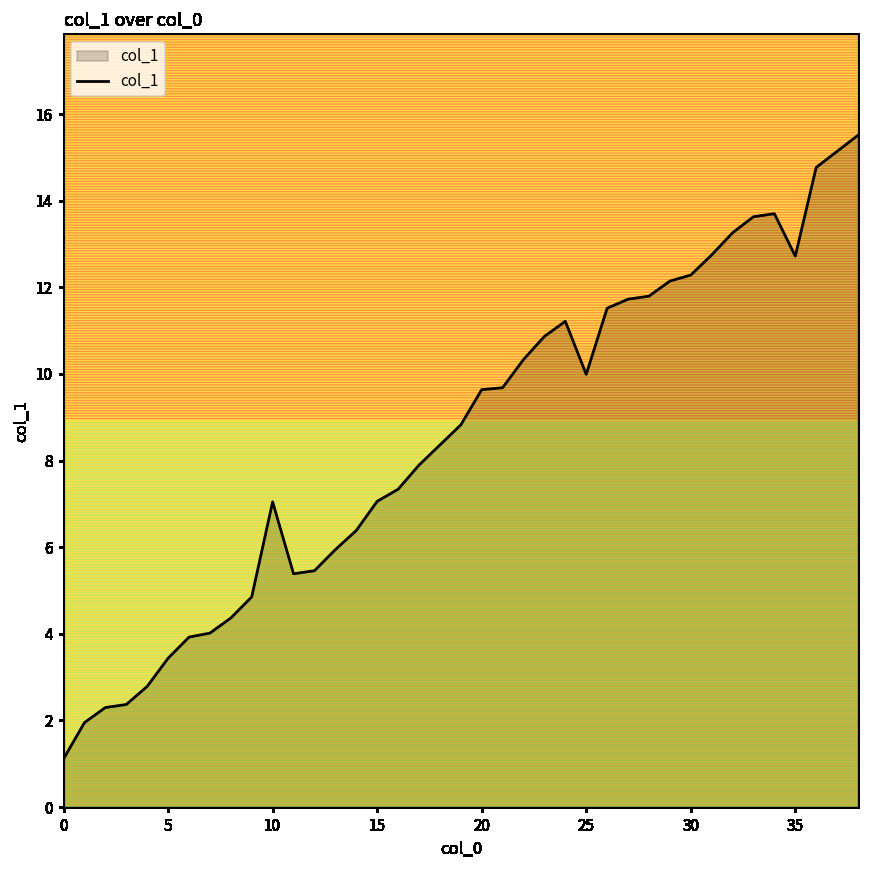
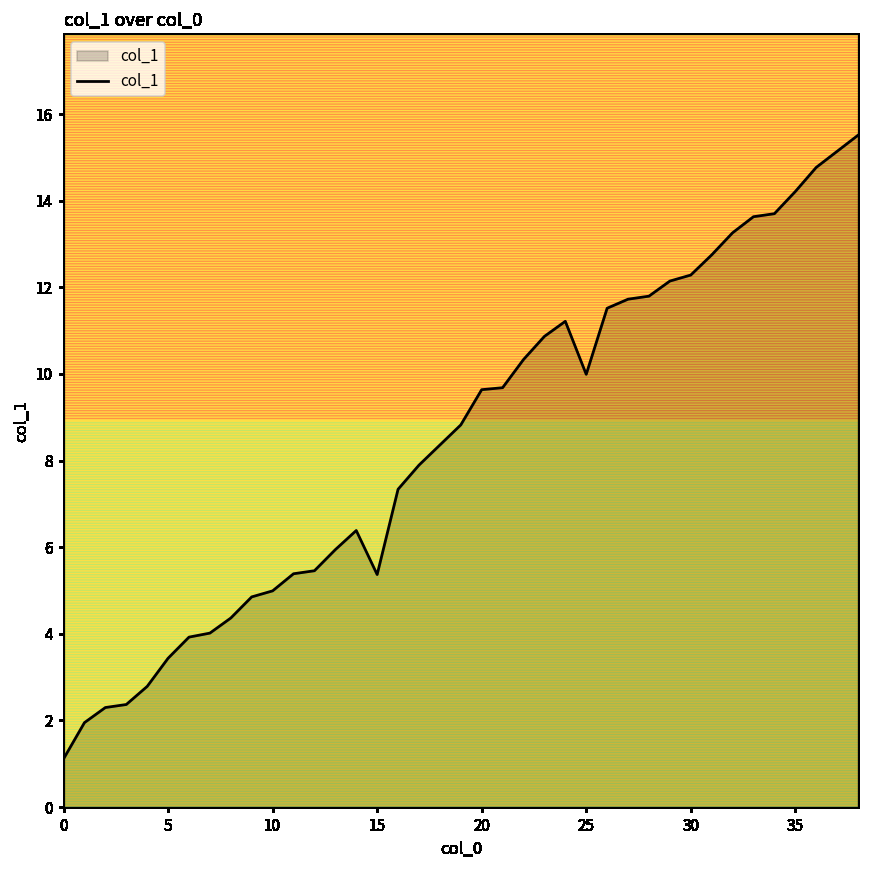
10: 7.0 -> 5.0
15: 7.1 -> 5.4
35: 12.7 -> 14.2
